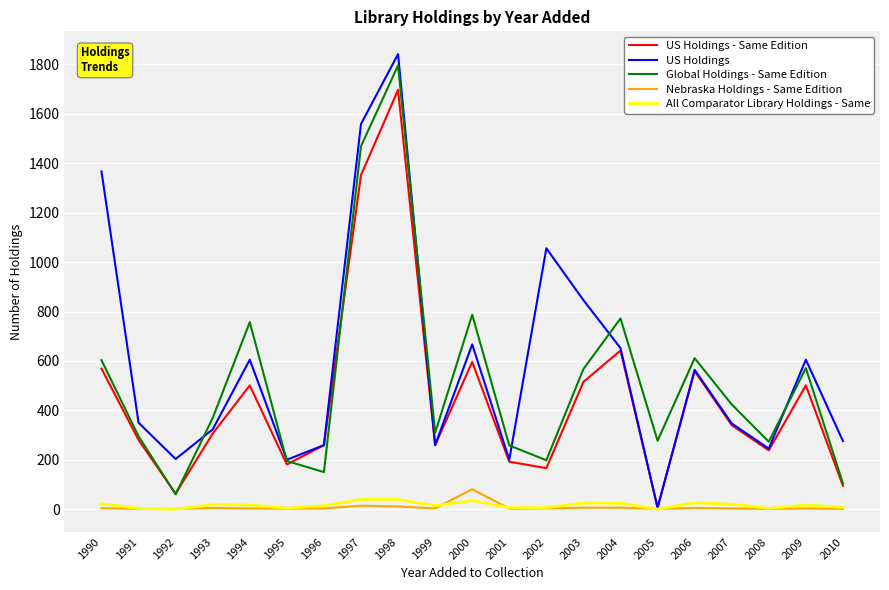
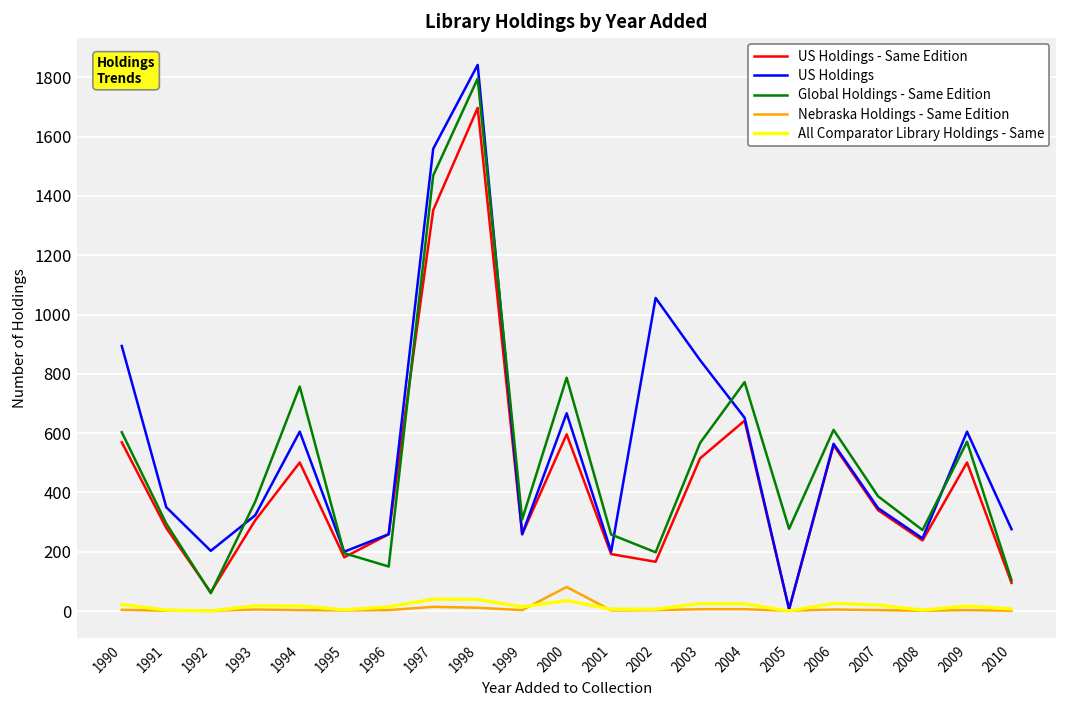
US Holdings, 1990: 1370 -> 890
Global Holdings - Same Edition, 2007: 420 -> 390
